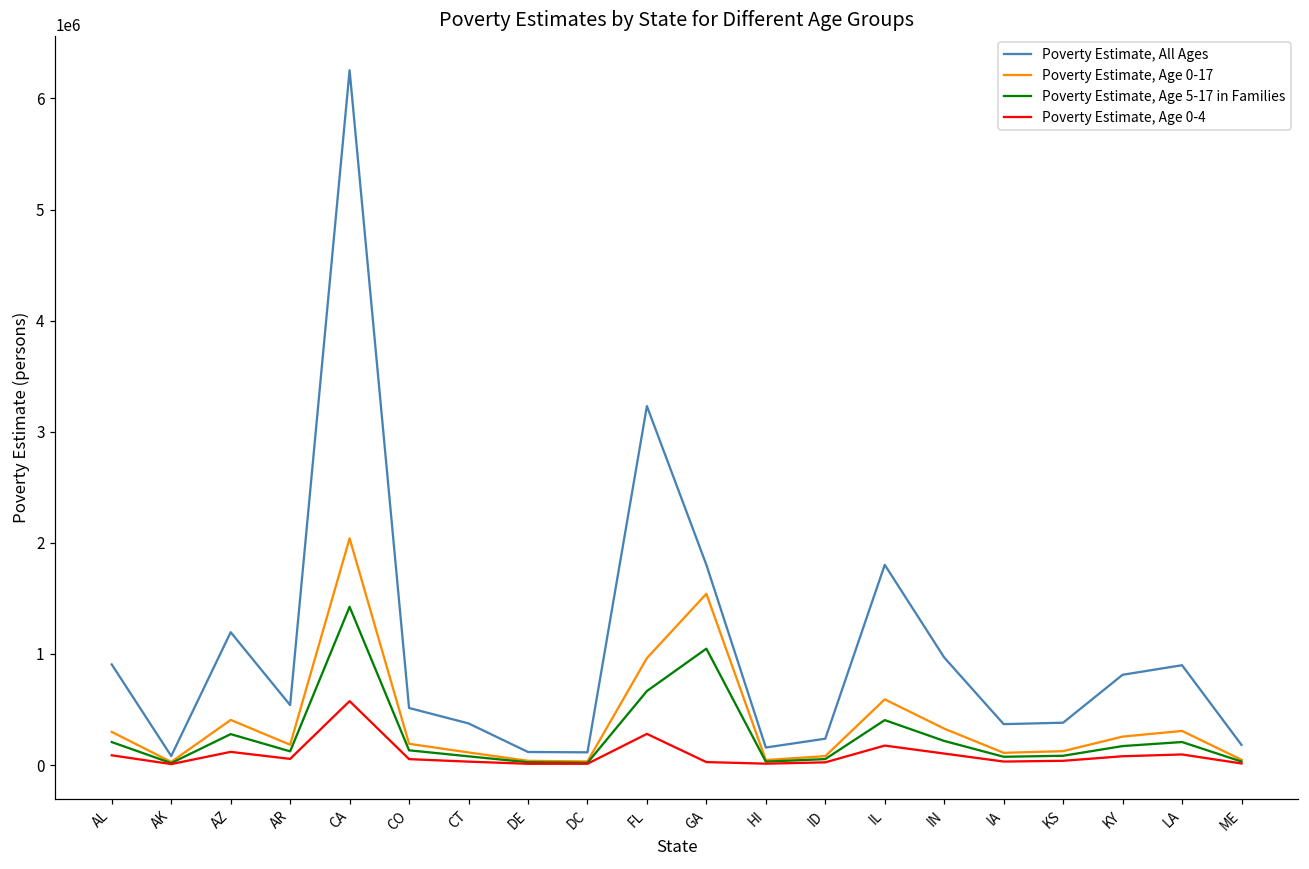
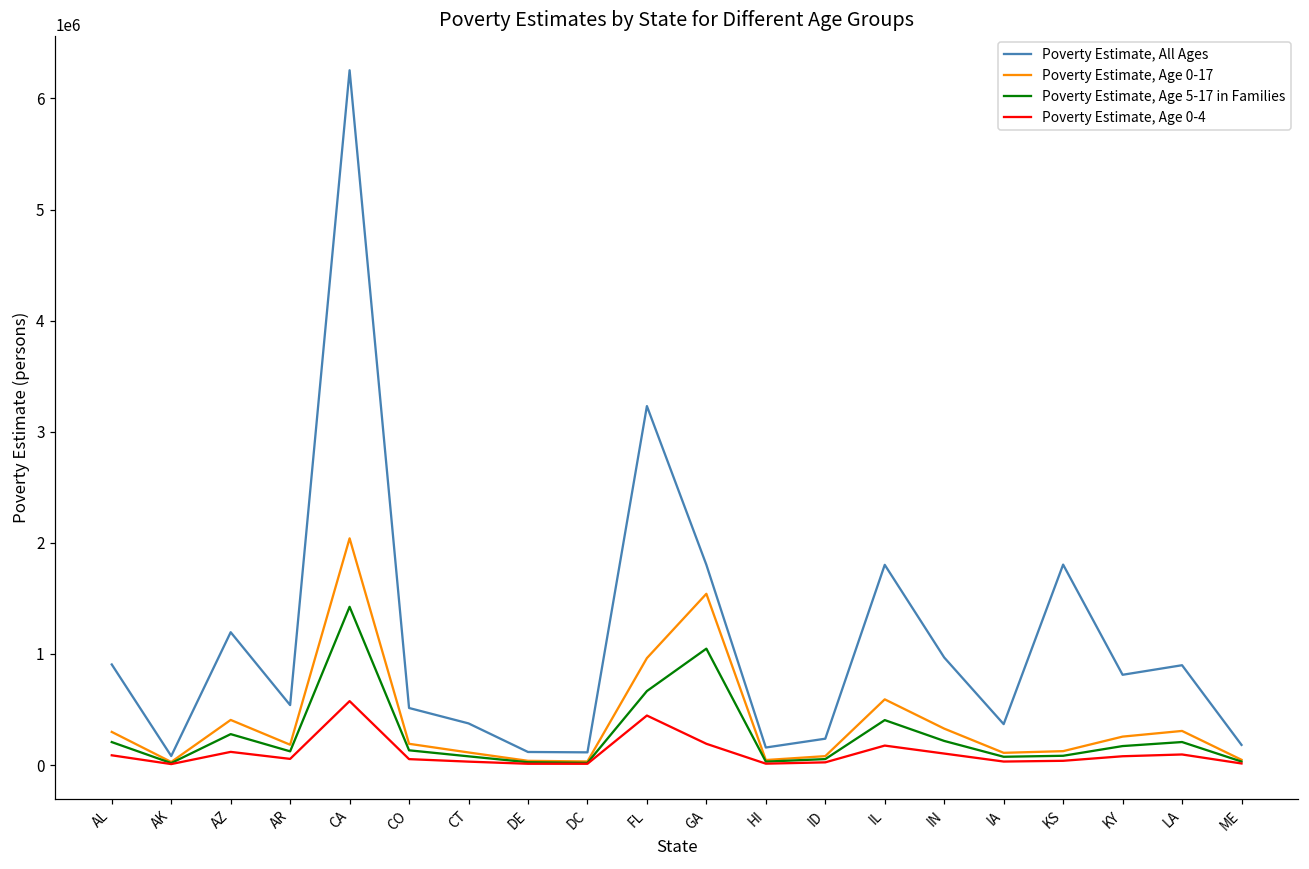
Poverty Estimate, Age 0-4, FL: 280000 -> 450000
Poverty Estimate, Age 0-4, GA: 30000 -> 190000
Poverty Estimate, All Ages, KS: 380000 -> 1800000
